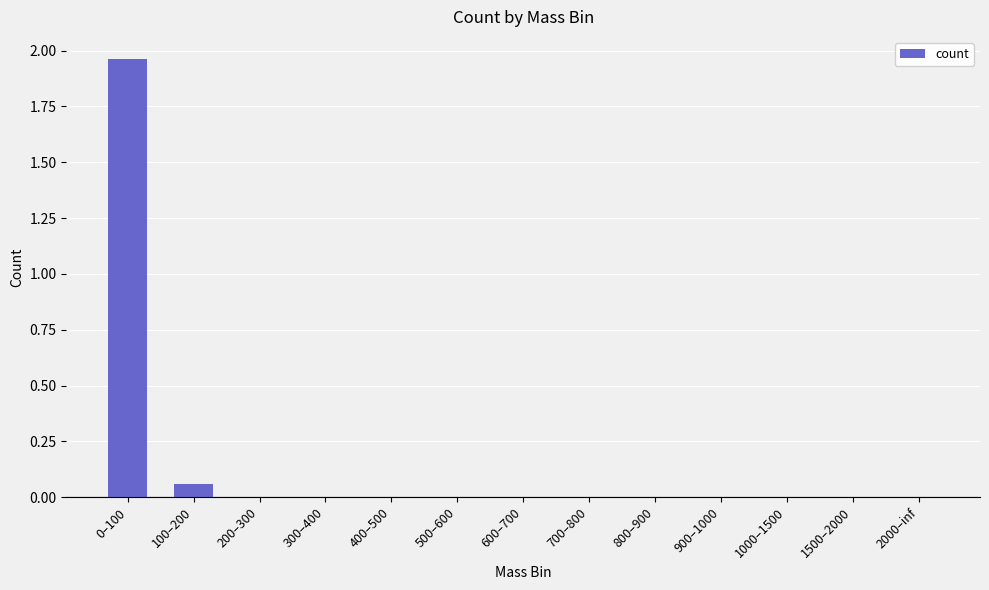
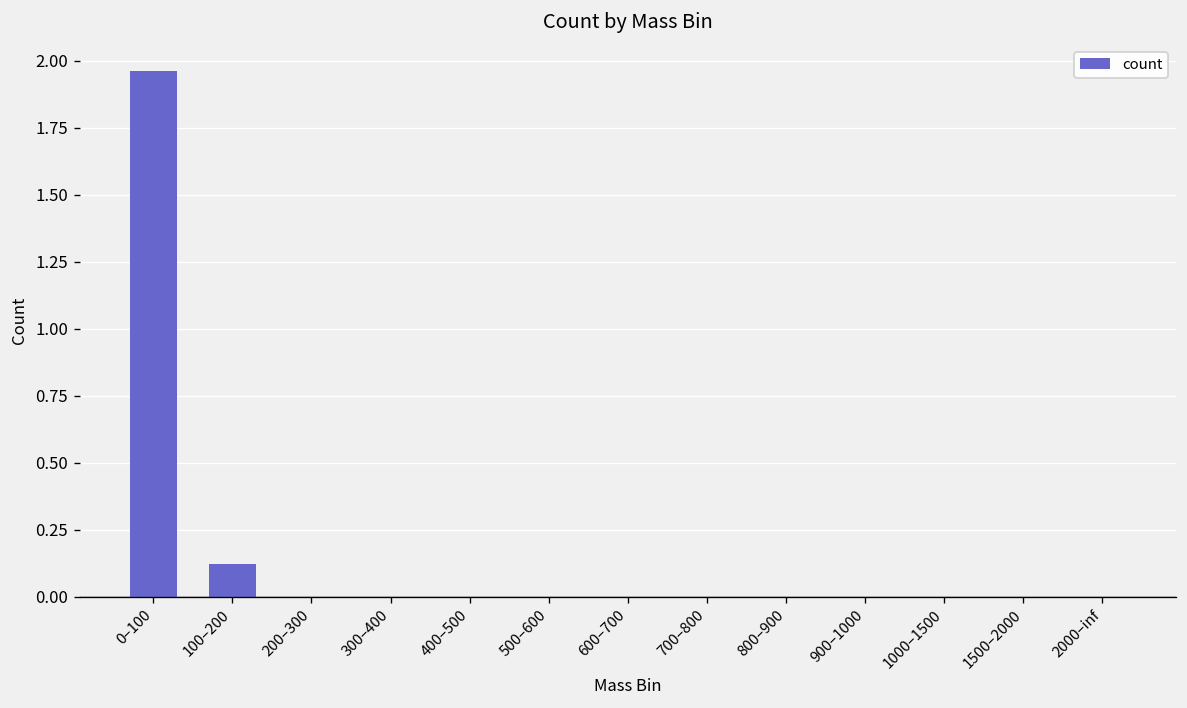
100–200: 0.06 -> 0.12
